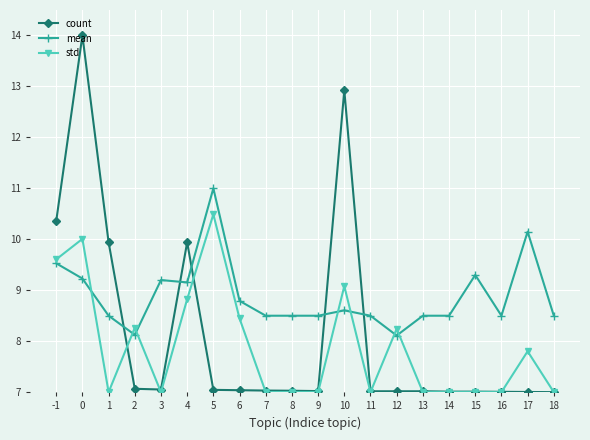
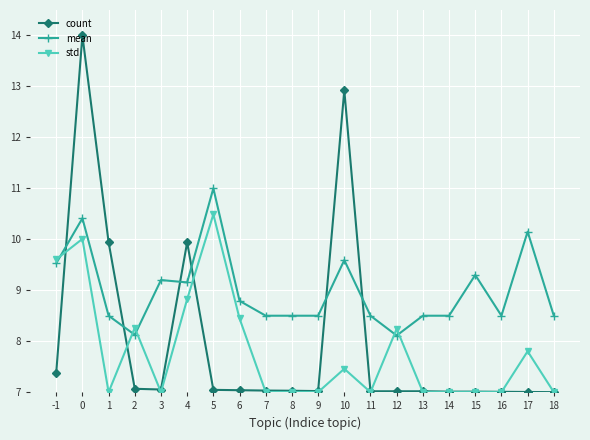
count, -1: 10.4 -> 7.4
mean, 0: 9.2 -> 10.4
mean, 10: 8.6 -> 9.6
std, 10: 9.1 -> 7.5
